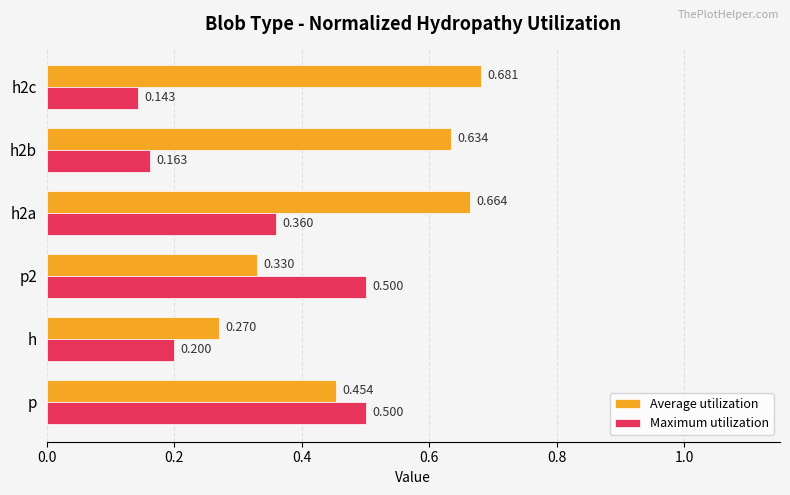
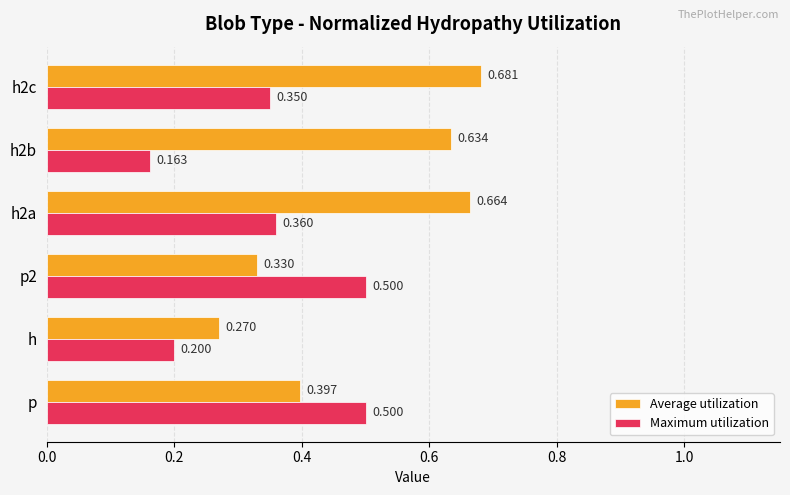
Maximum utilization, h2c: 0.143 -> 0.350
Average utilization, p: 0.454 -> 0.397
